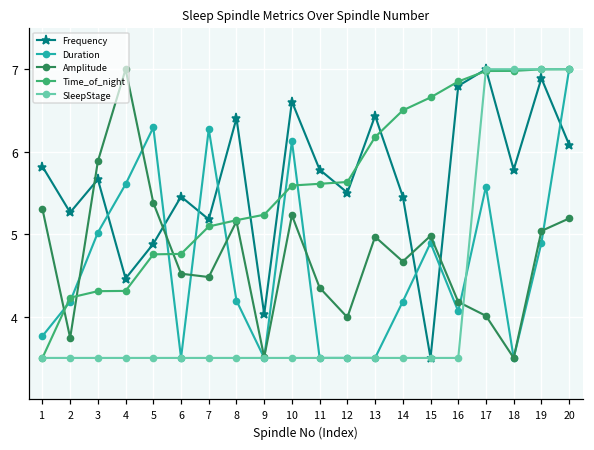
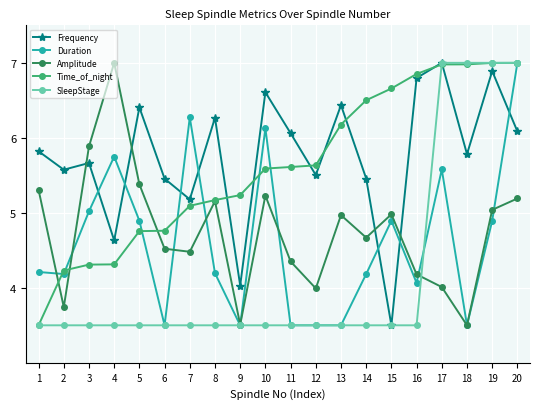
Duration, 1: 3.8 -> 4.2
Frequency, 2: 5.3 -> 5.6
Frequency, 4: 4.5 -> 4.6
Duration, 4: 5.6 -> 5.7
Frequency, 5: 4.9 -> 6.4
Duration, 5: 6.3 -> 4.9
Frequency, 8: 6.4 -> 6.3
Frequency, 11: 5.8 -> 6.1
